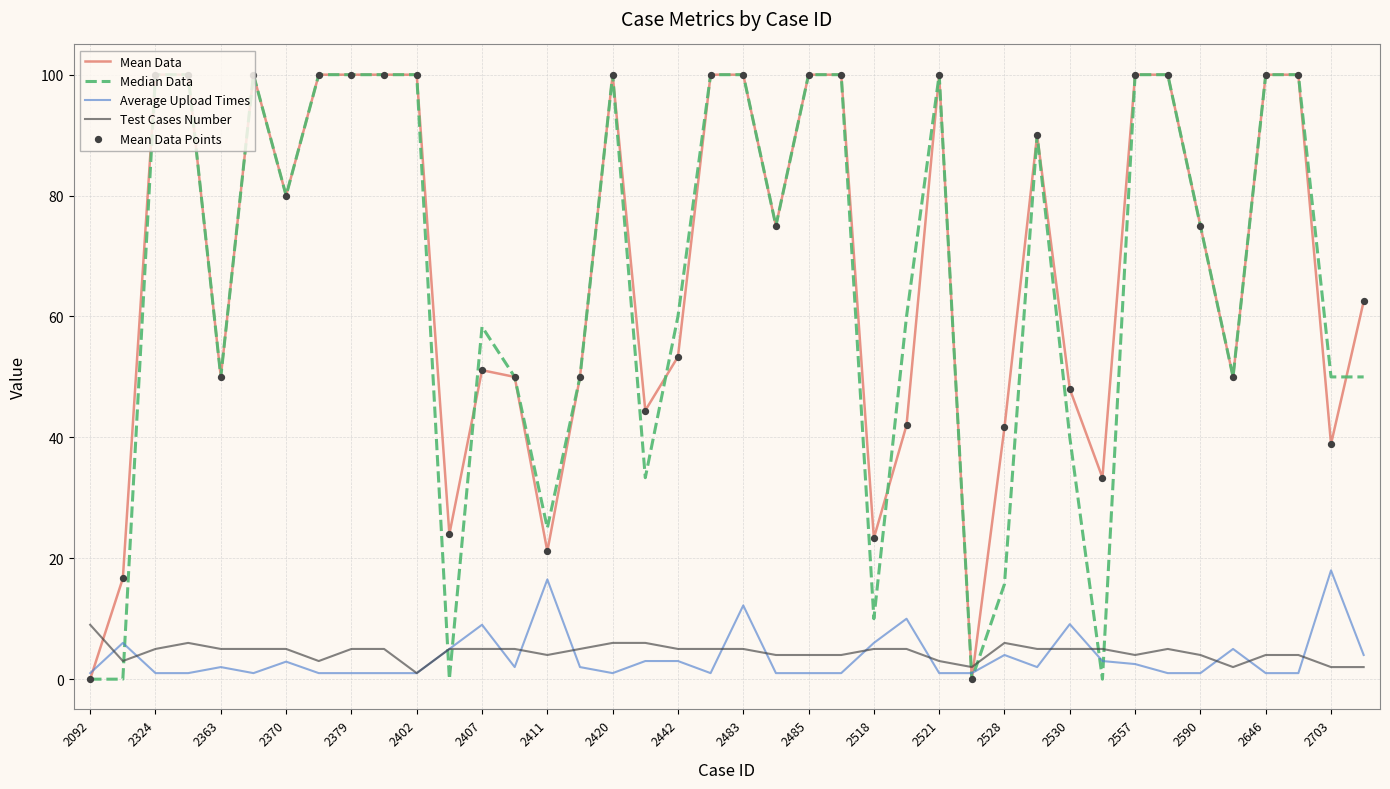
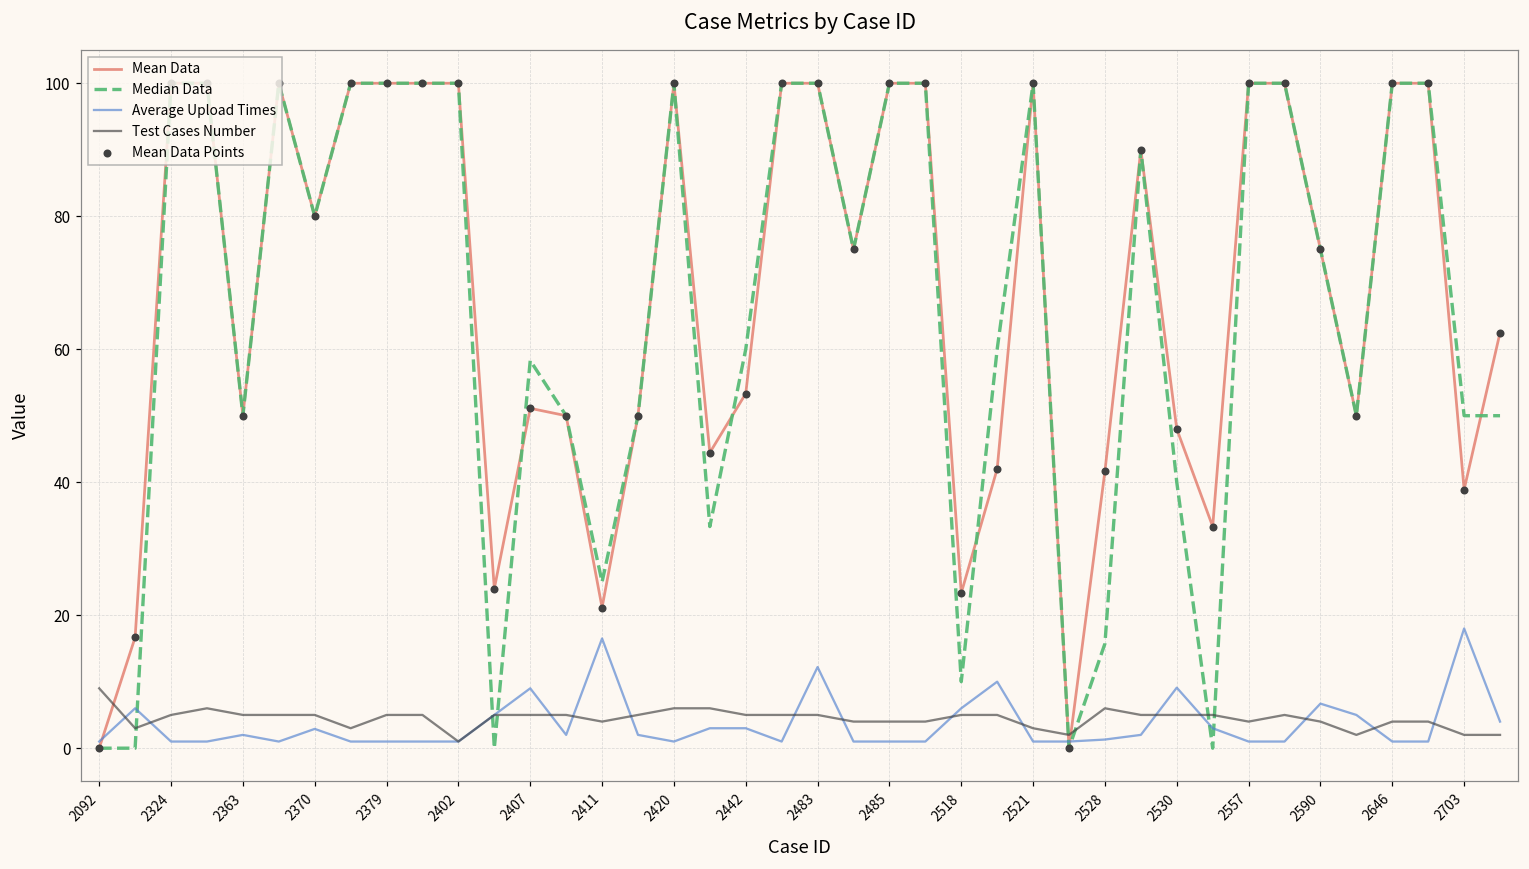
Average Upload Times, 2528: 4 -> 1
Average Upload Times, 2557: 3 -> 1
Average Upload Times, 2590: 1 -> 7
